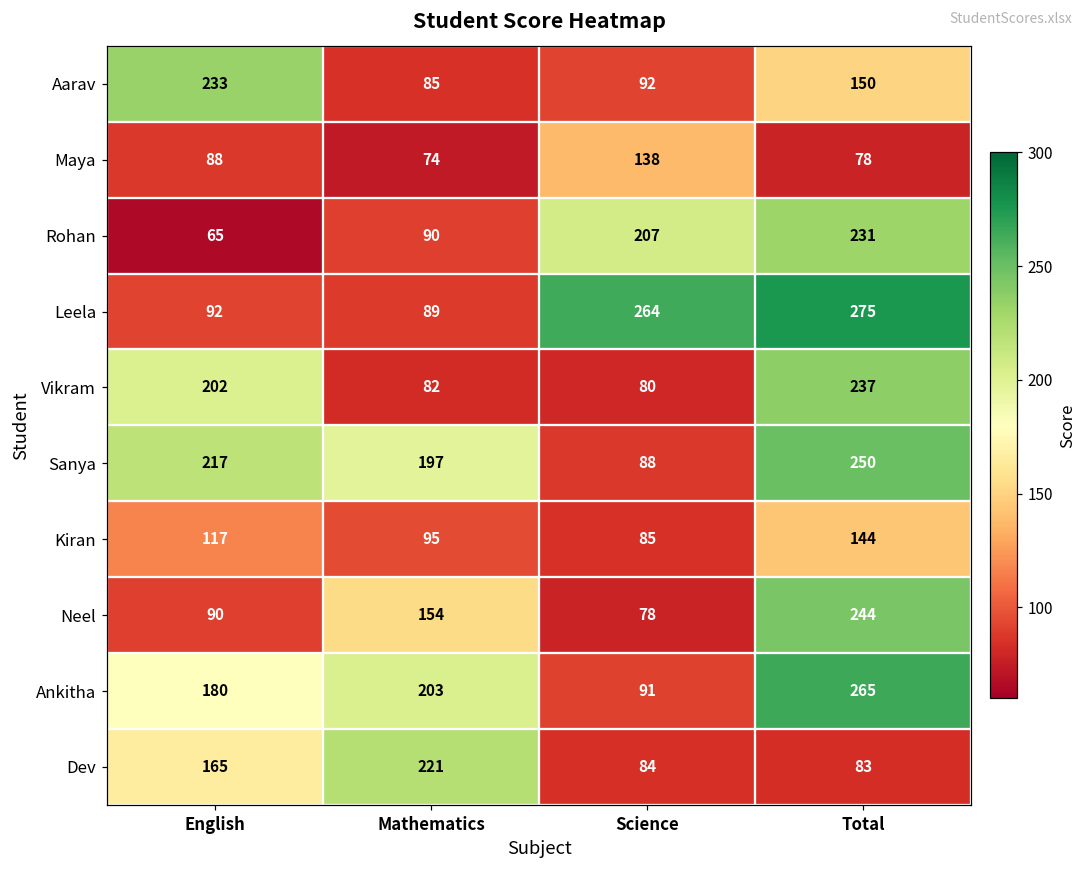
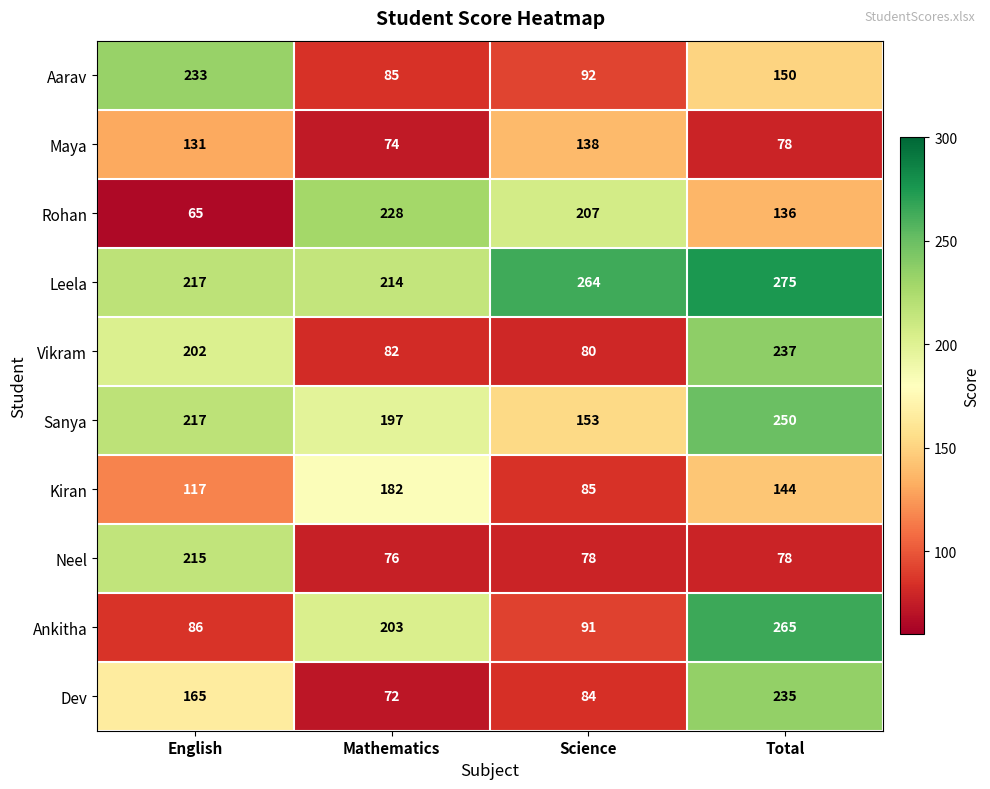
Maya, English: 88 -> 131
Rohan, Mathematics: 90 -> 228
Rohan, Total: 231 -> 136
Leela, English: 92 -> 217
Leela, Mathematics: 89 -> 214
Sanya, Science: 88 -> 153
Kiran, Mathematics: 95 -> 182
Neel, English: 90 -> 215
Neel, Mathematics: 154 -> 76
Neel, Total: 244 -> 78
Ankitha, English: 180 -> 86
Dev, Mathematics: 221 -> 72
Dev, Total: 83 -> 235
